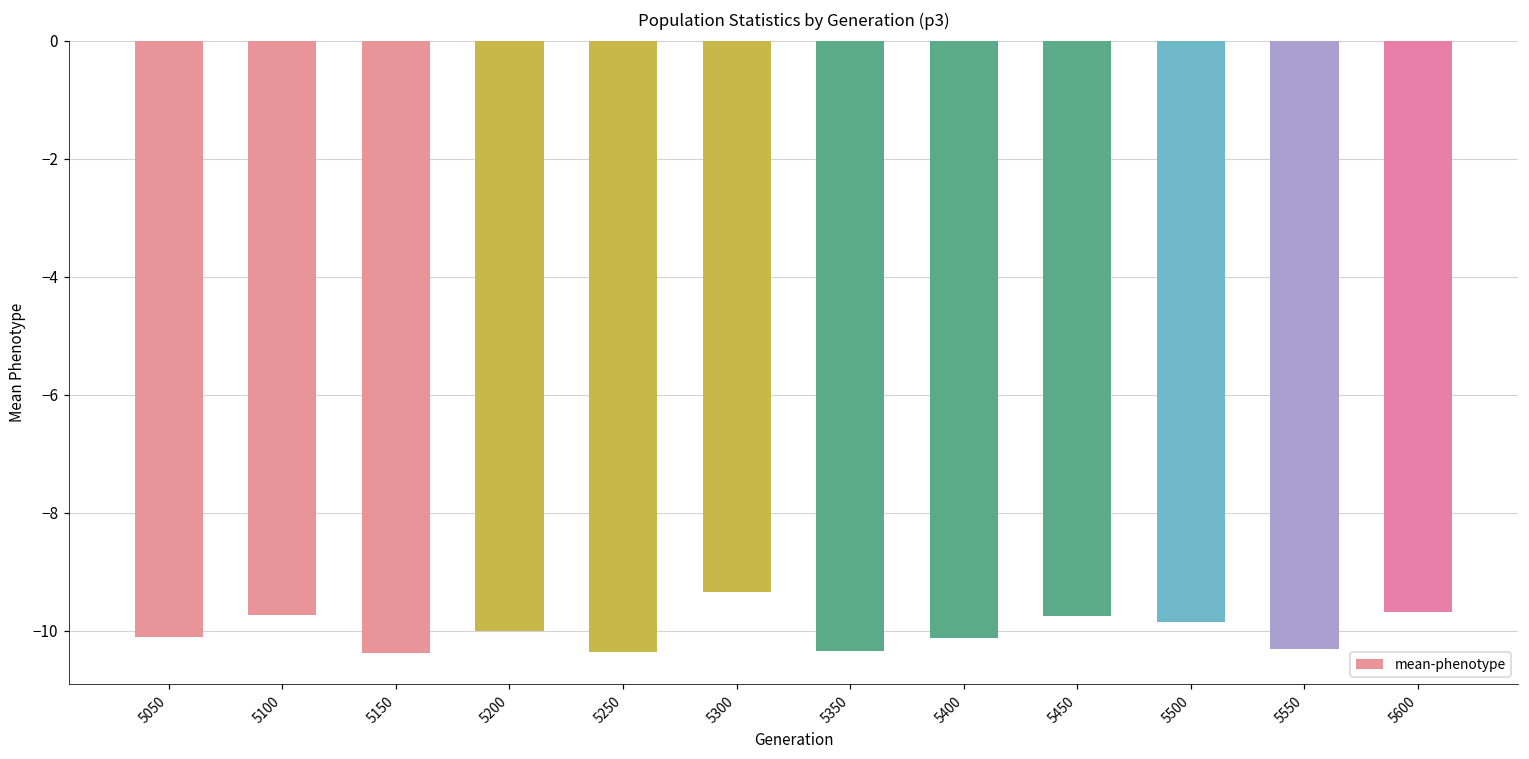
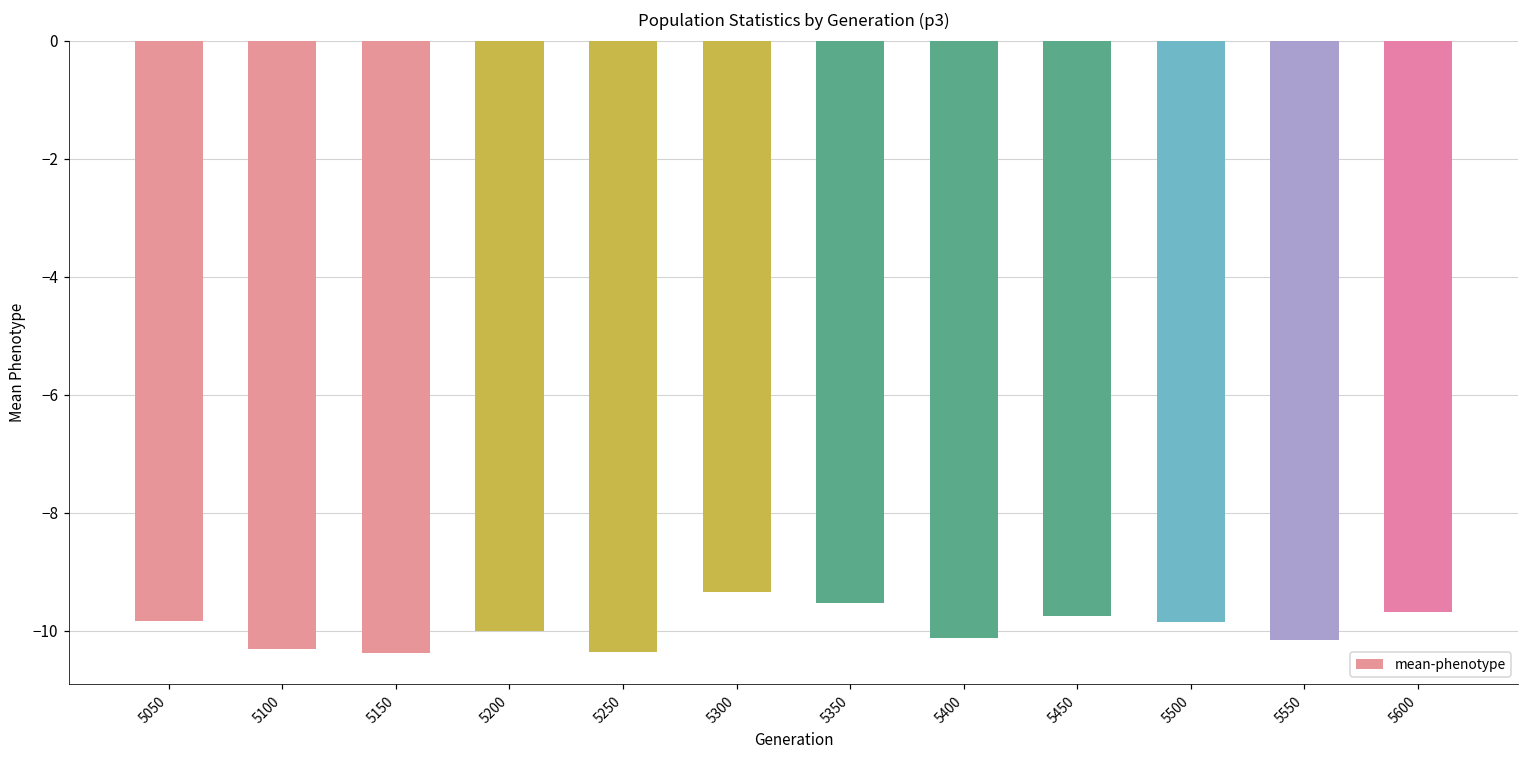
5050: -10.1 -> -9.8
5100: -9.7 -> -10.3
5350: -10.3 -> -9.5
5550: -10.3 -> -10.2
